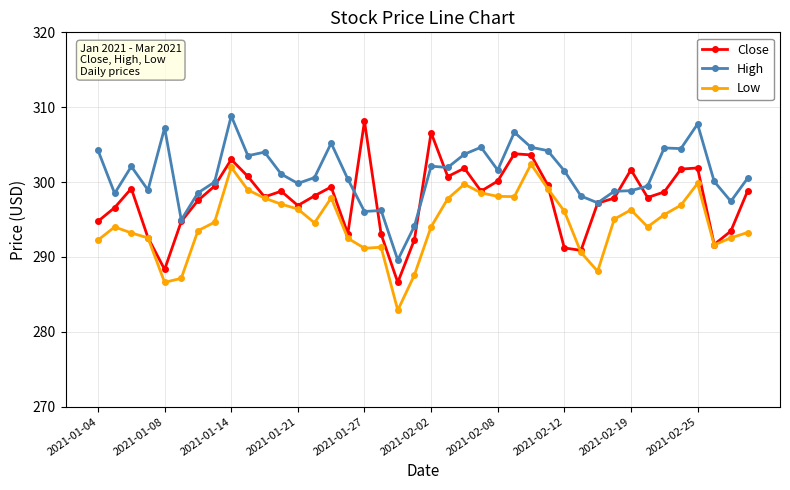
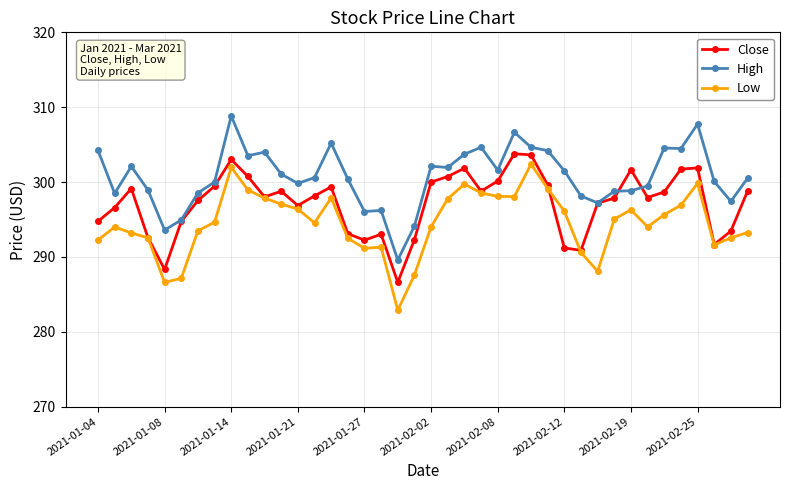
High, 2021-01-08: 307 -> 294
Close, 2021-01-27: 308 -> 292
Close, 2021-02-02: 307 -> 300
